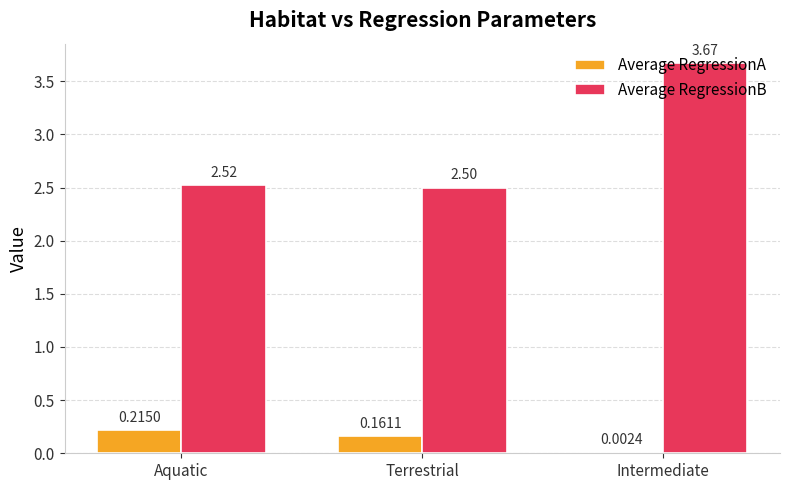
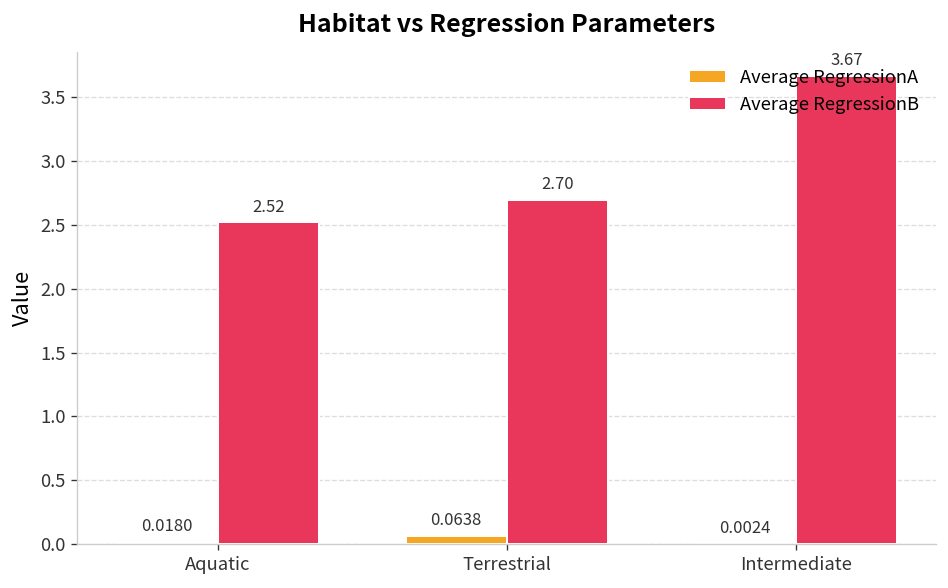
Average RegressionA, Aquatic: 0.2150 -> 0.0180
Average RegressionA, Terrestrial: 0.1611 -> 0.0638
Average RegressionB, Terrestrial: 2.50 -> 2.70
